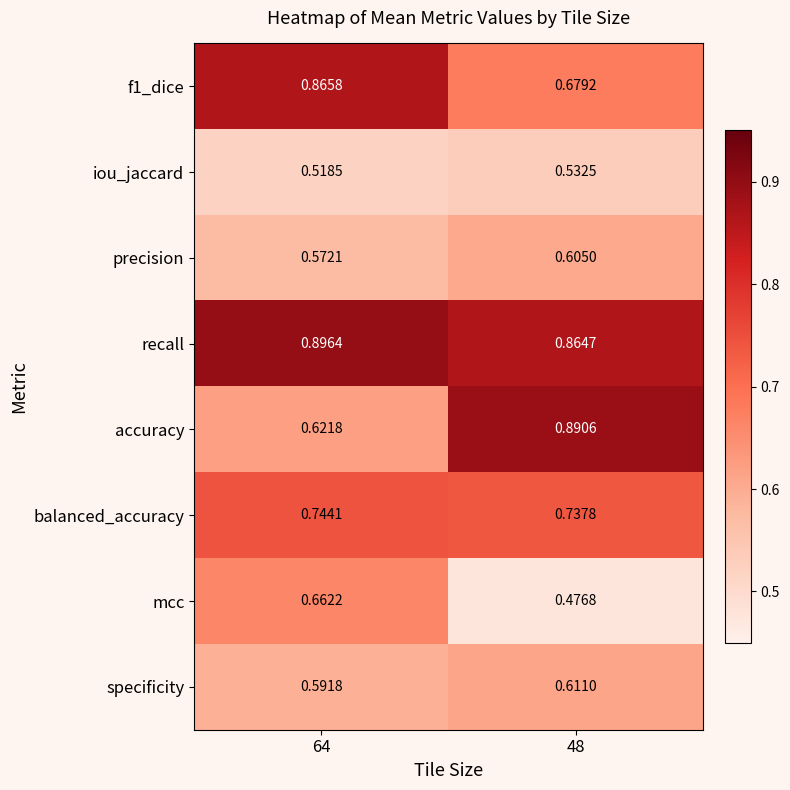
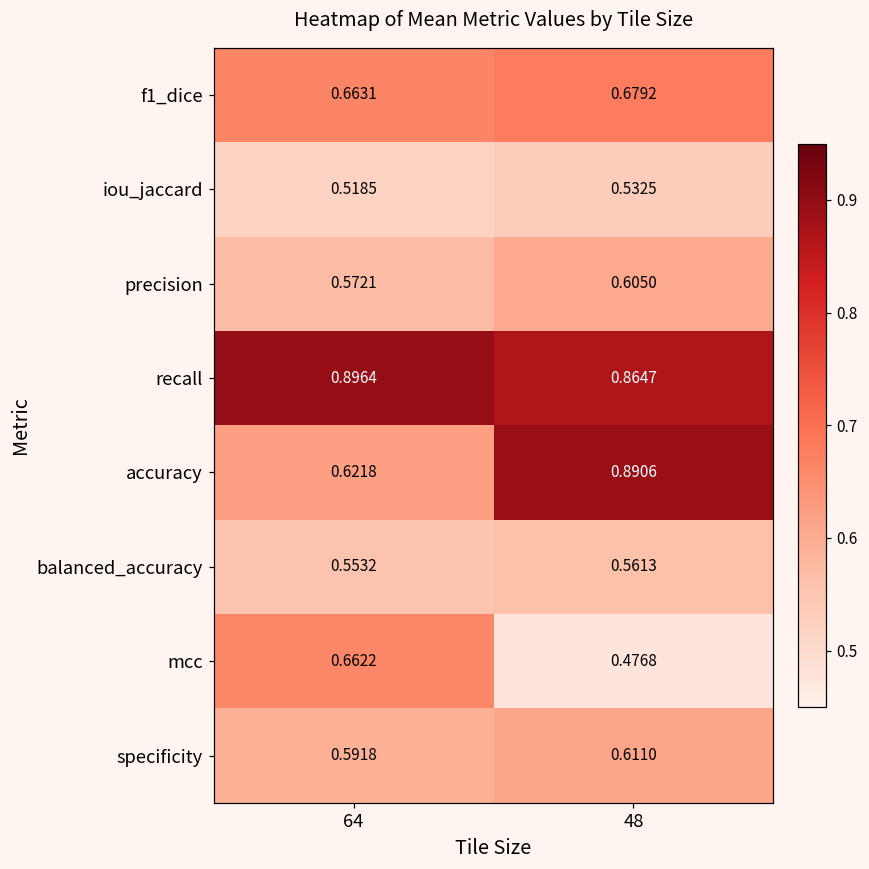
f1_dice, 64: 0.8658 -> 0.6631
balanced_accuracy, 64: 0.7441 -> 0.5532
balanced_accuracy, 48: 0.7378 -> 0.5613
